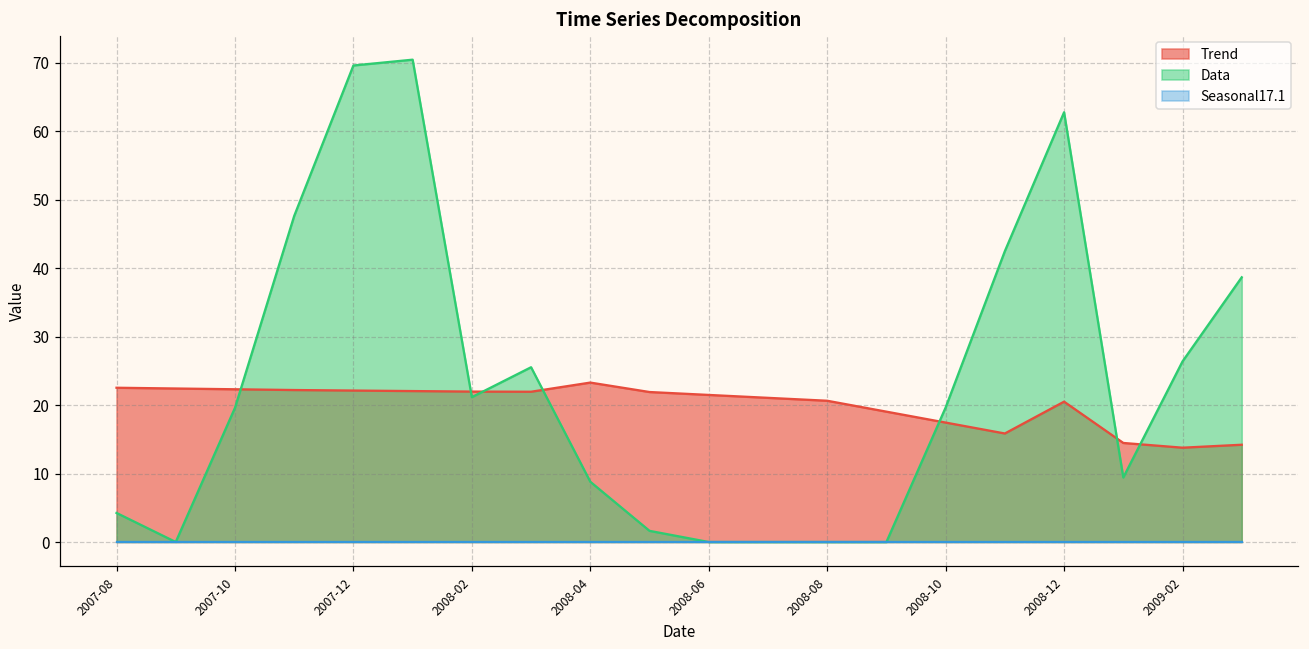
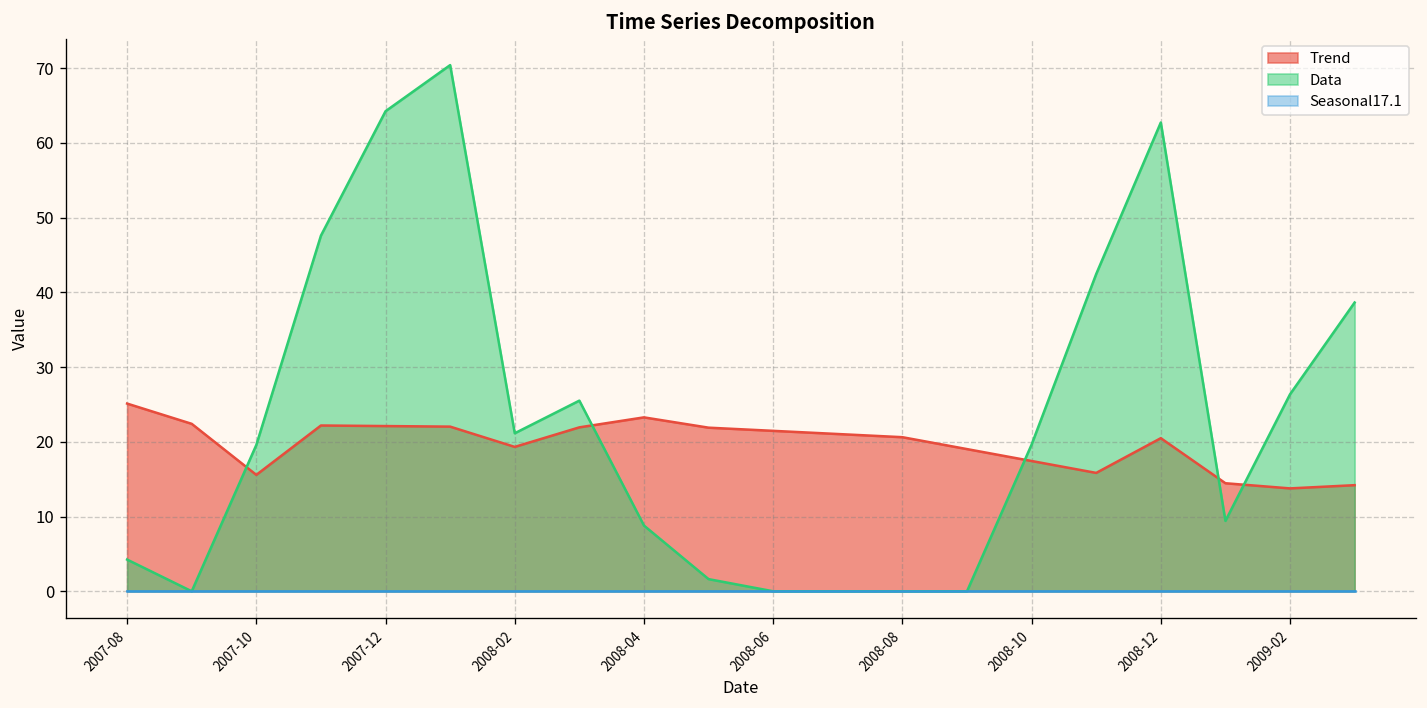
Trend, 2007-08: 23 -> 25
Trend, 2007-10: 22 -> 16
Data, 2007-12: 70 -> 64
Trend, 2008-02: 22 -> 19
